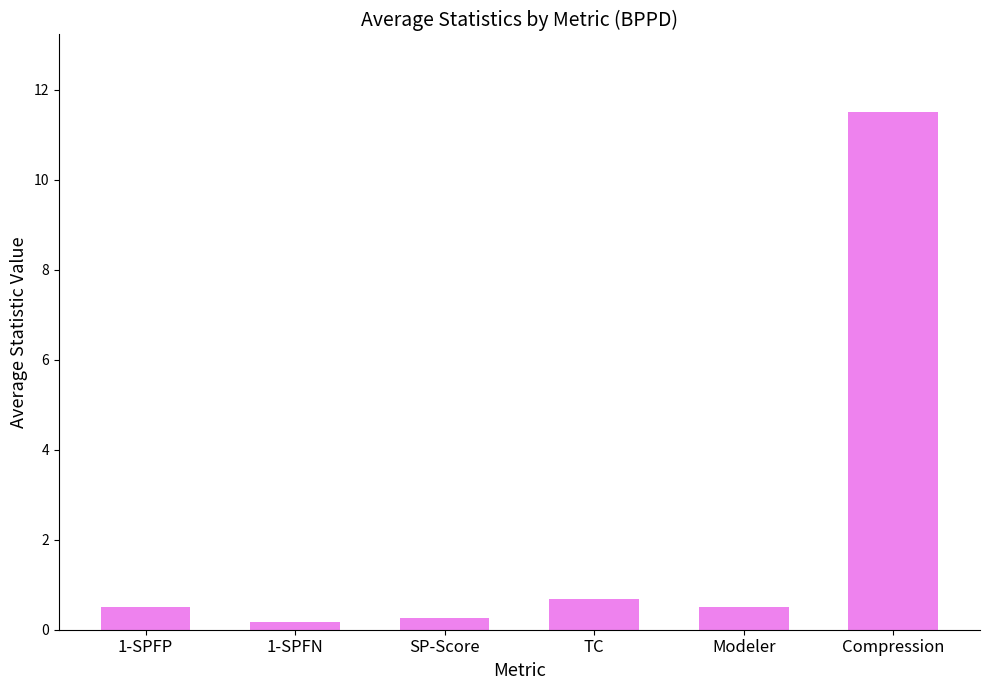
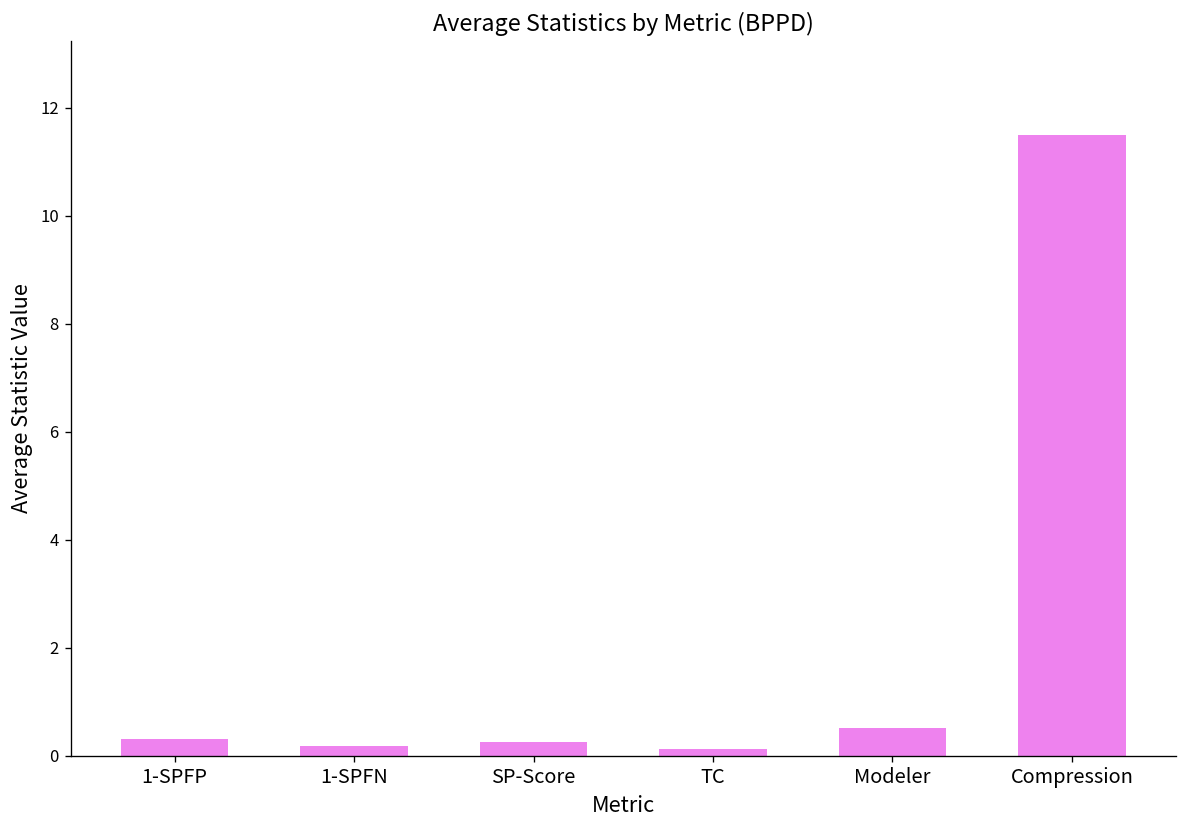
1-SPFP: 0.5 -> 0.3
TC: 0.7 -> 0.1
